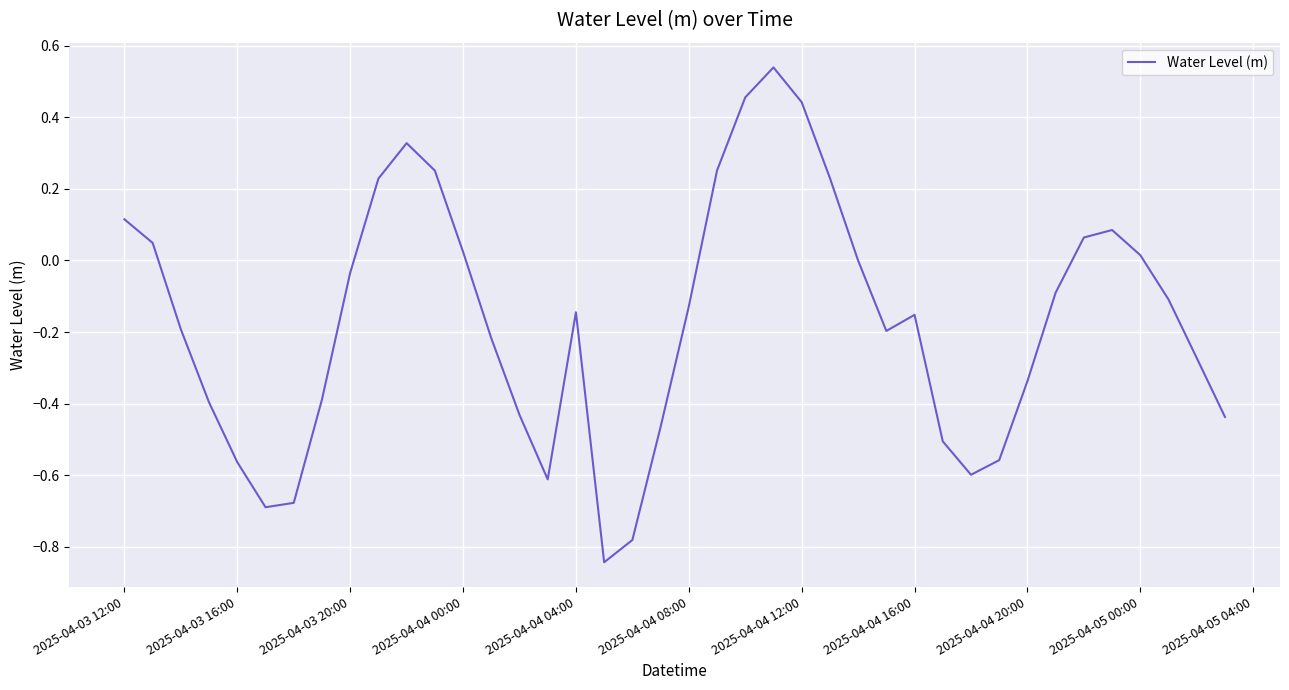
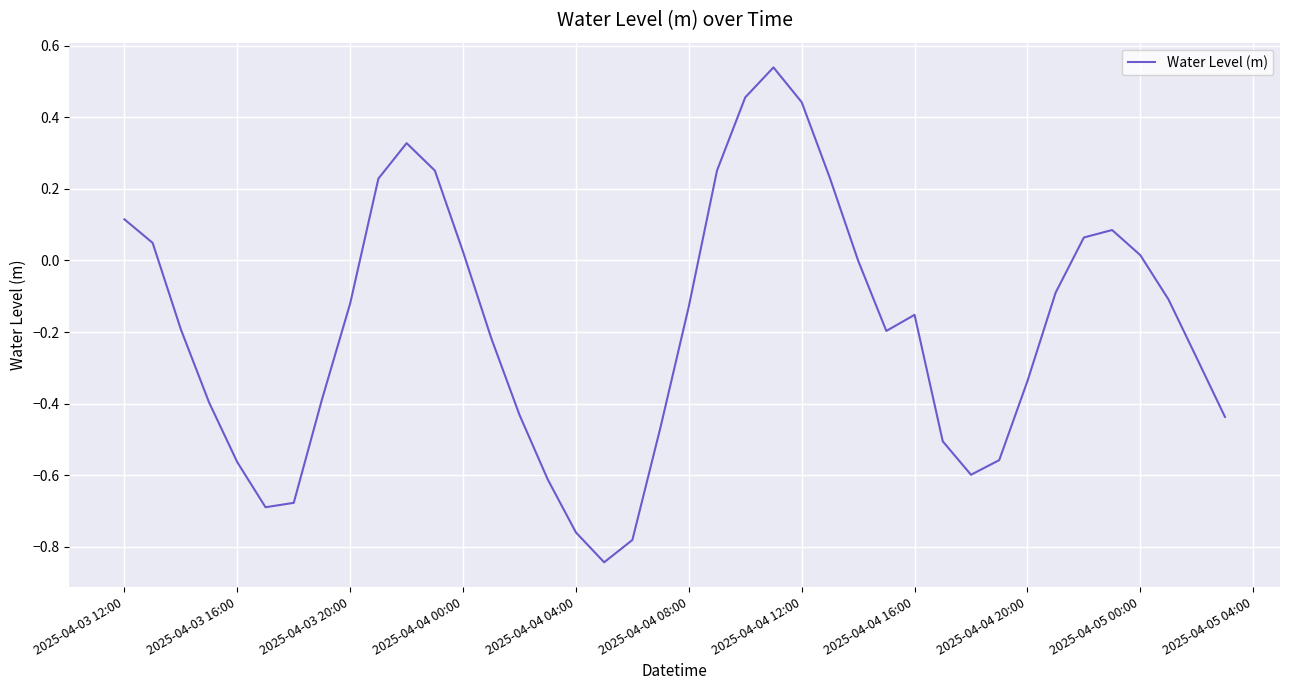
2025-04-03 20:00: -0.03 -> -0.12
2025-04-04 04:00: -0.14 -> -0.76
